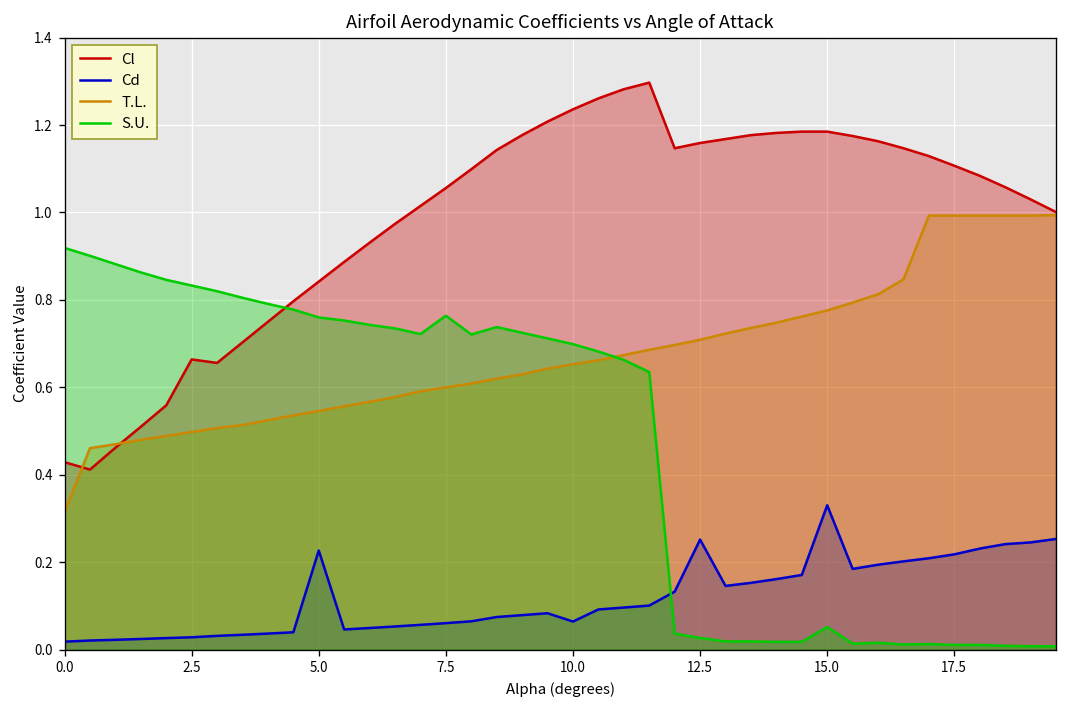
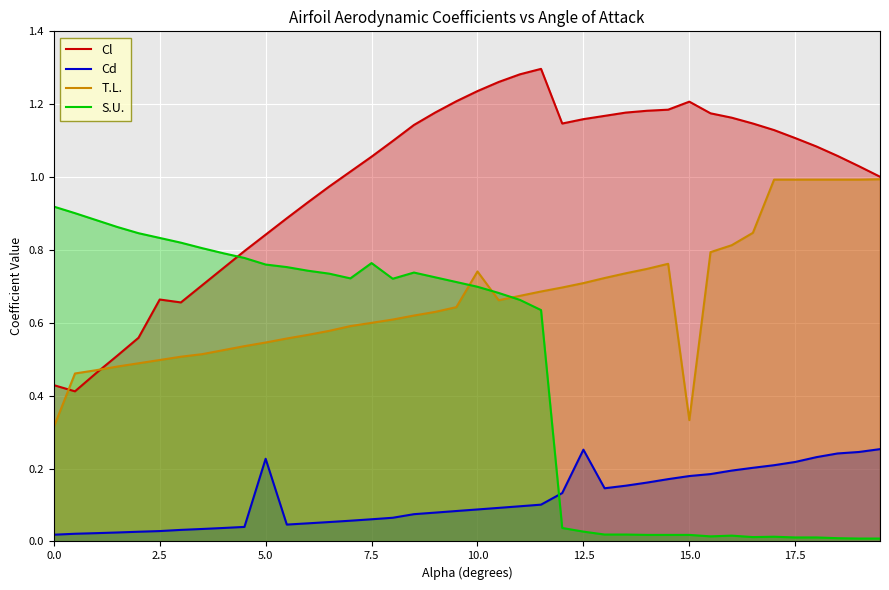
Cd, 10.0: 0.06 -> 0.09
T.L., 10.0: 0.65 -> 0.74
Cl, 15.0: 1.19 -> 1.21
Cd, 15.0: 0.33 -> 0.18
T.L., 15.0: 0.78 -> 0.33
S.U., 15.0: 0.05 -> 0.02
